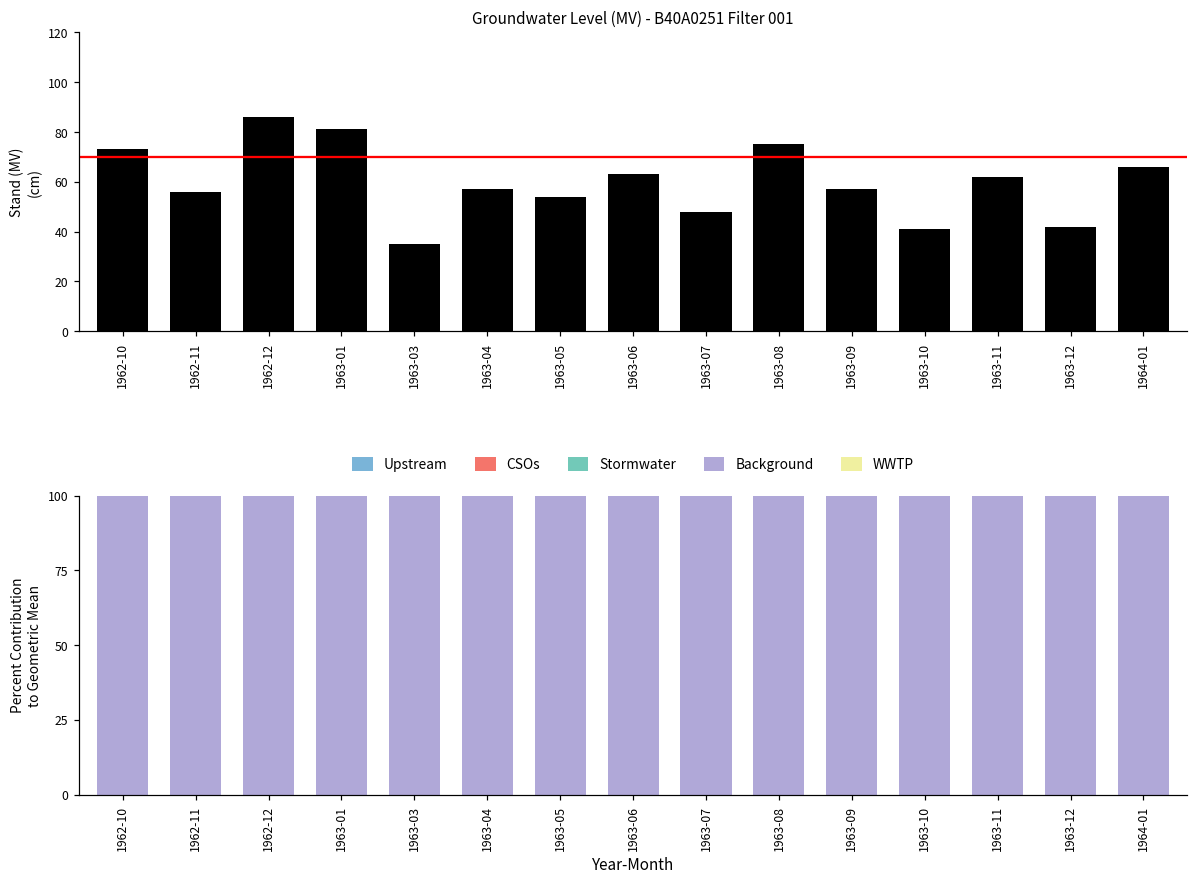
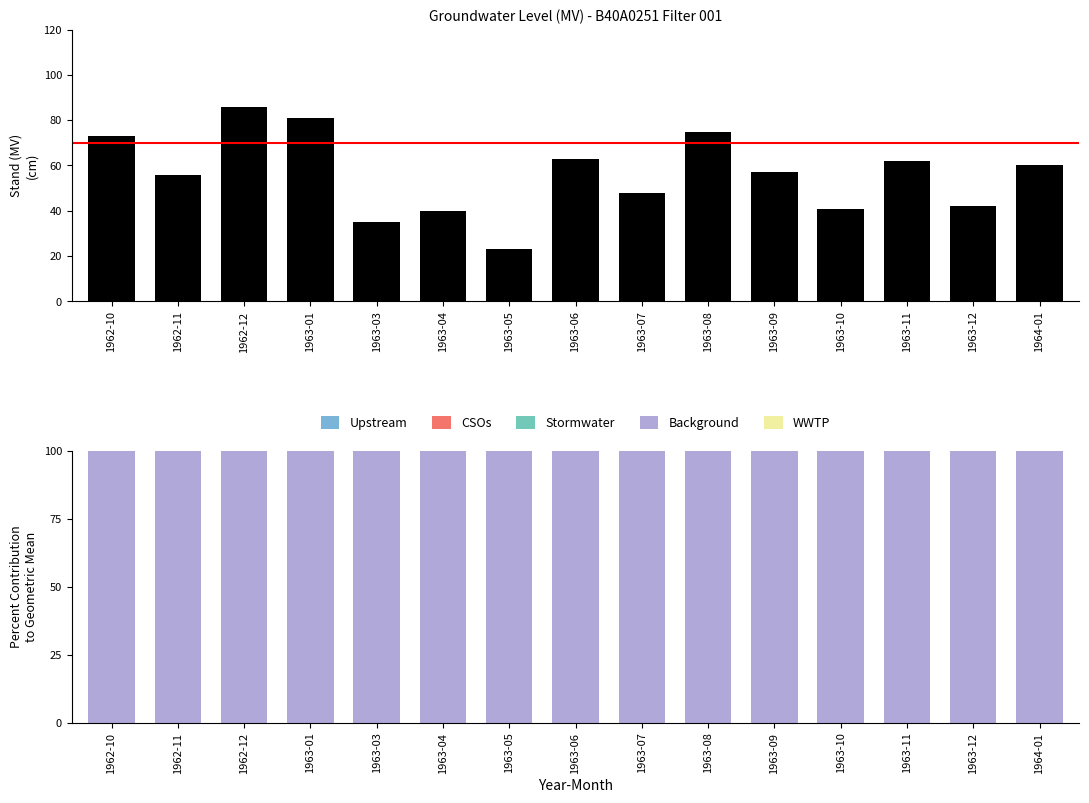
Groundwater Level (MV) - B40A0251 Filter 001, 1963-04: 57 -> 40
Groundwater Level (MV) - B40A0251 Filter 001, 1963-05: 54 -> 23
Groundwater Level (MV) - B40A0251 Filter 001, 1964-01: 66 -> 60
